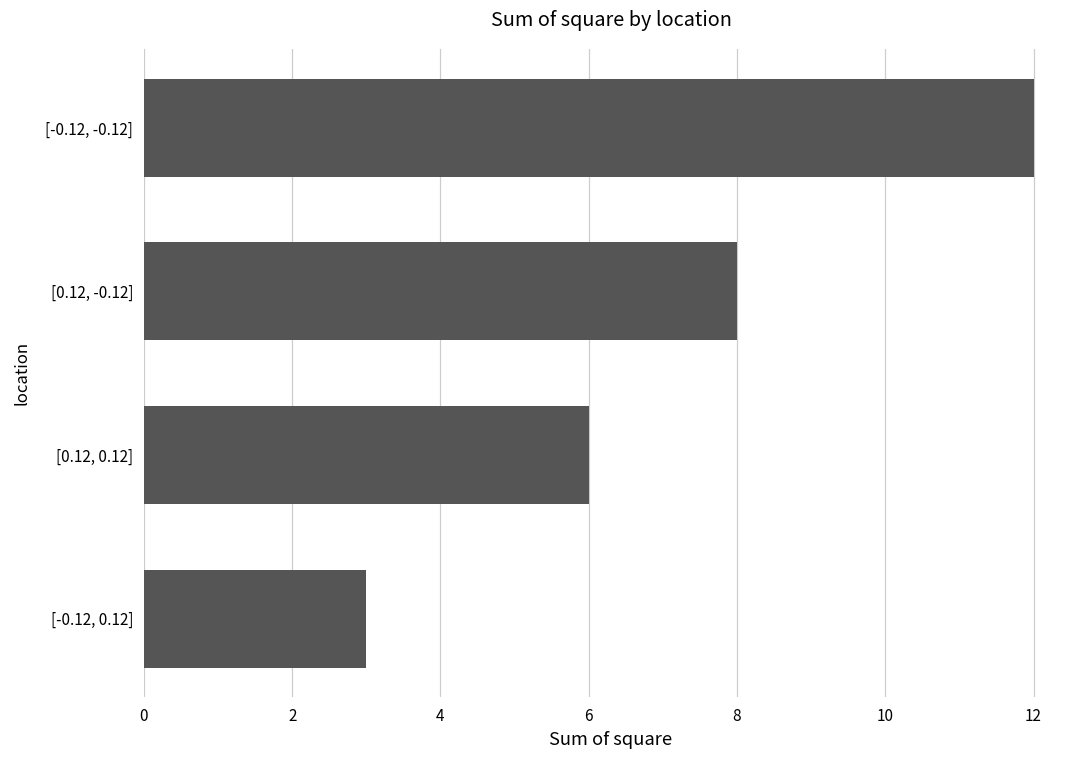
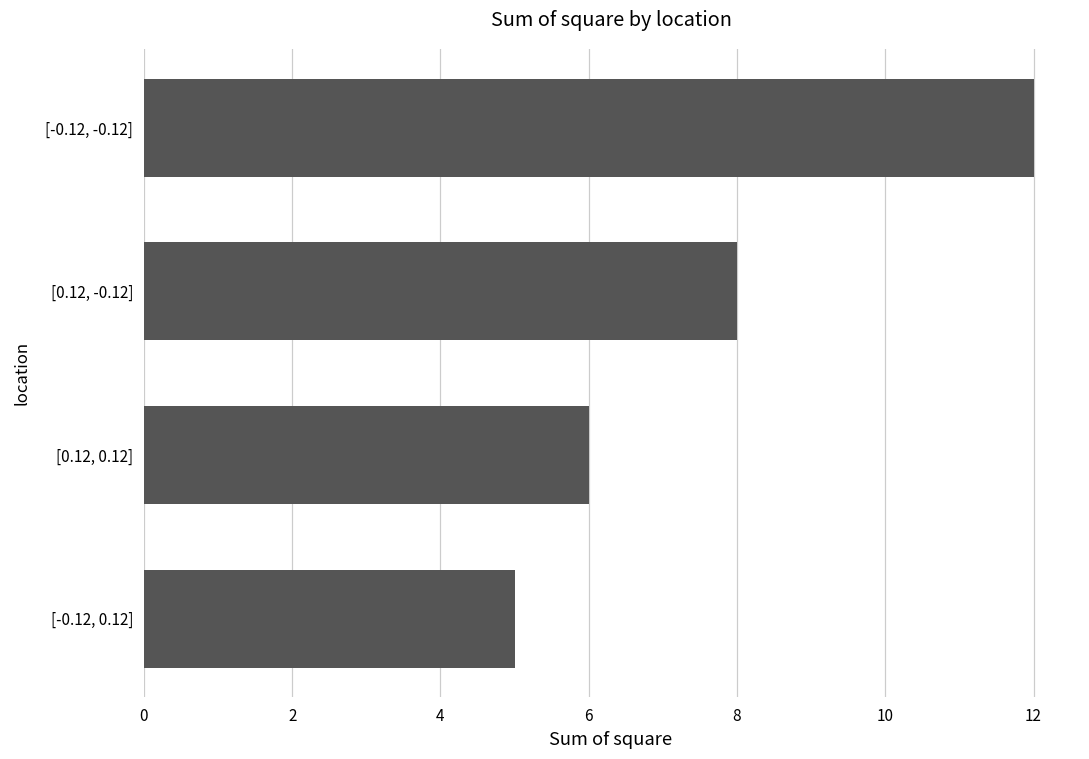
[-0.12, 0.12]: 3 -> 5
